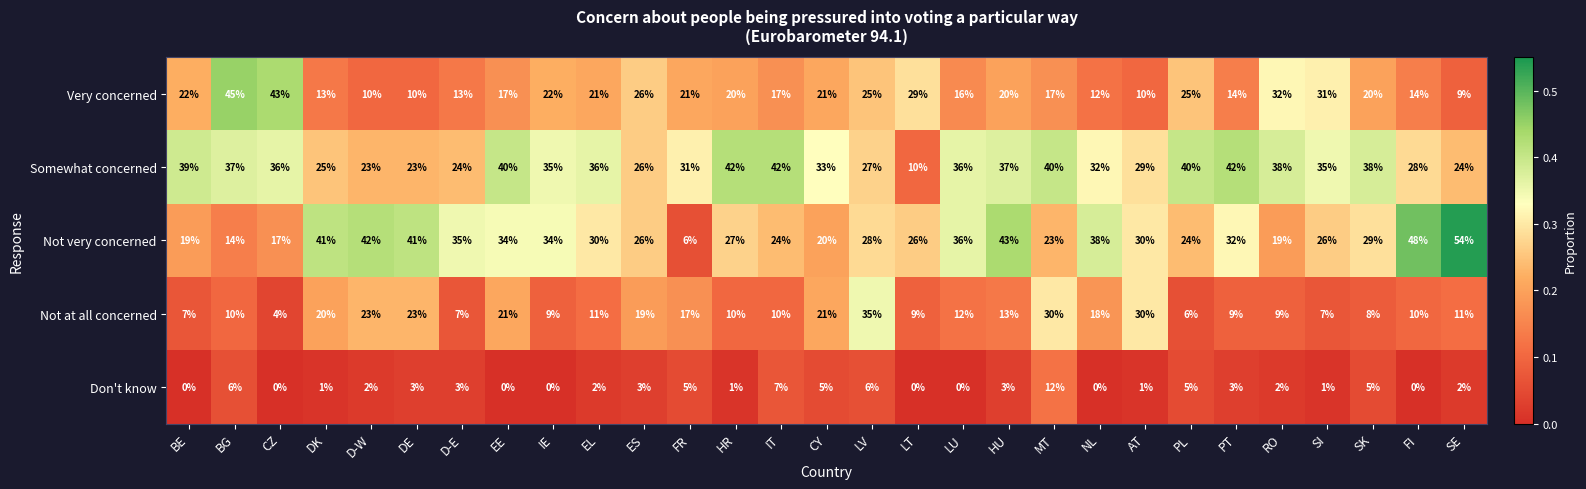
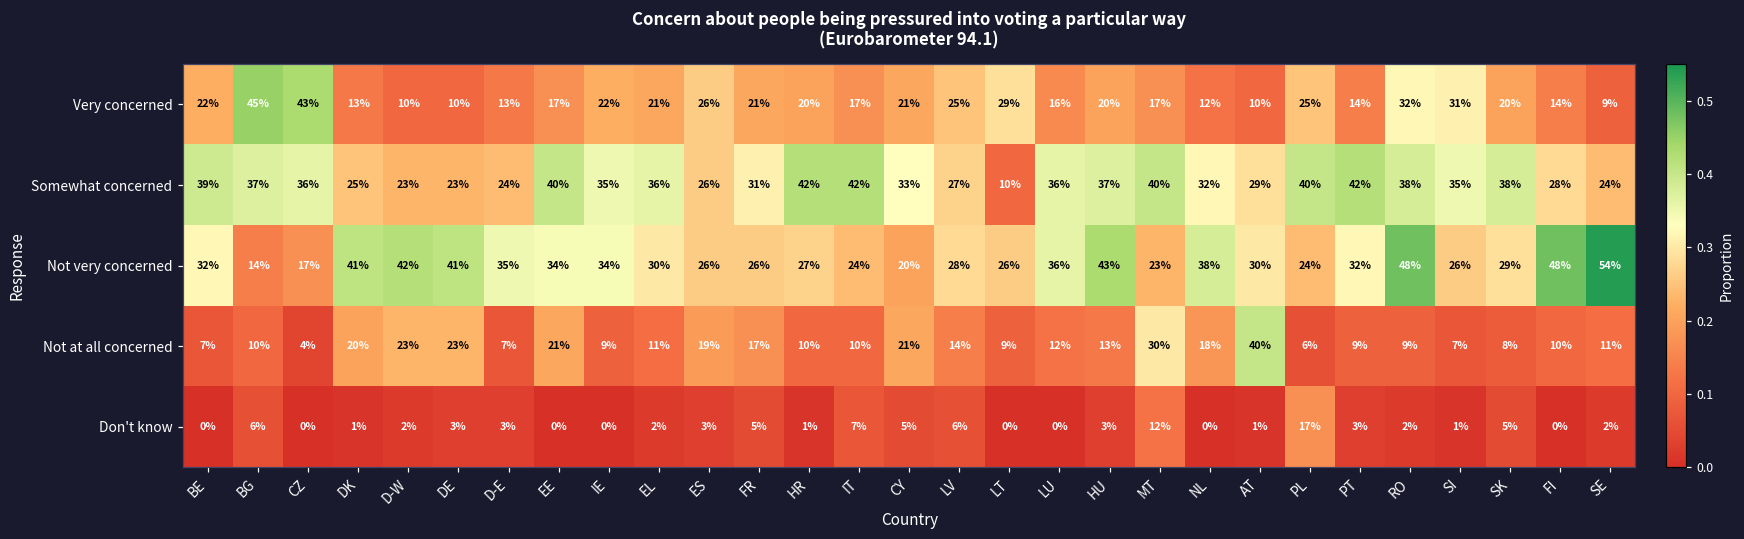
Not very concerned, BE: 19% -> 32%
Not very concerned, FR: 6% -> 26%
Not very concerned, RO: 19% -> 48%
Not at all concerned, LV: 35% -> 14%
Not at all concerned, AT: 30% -> 40%
Don't know, PL: 5% -> 17%
